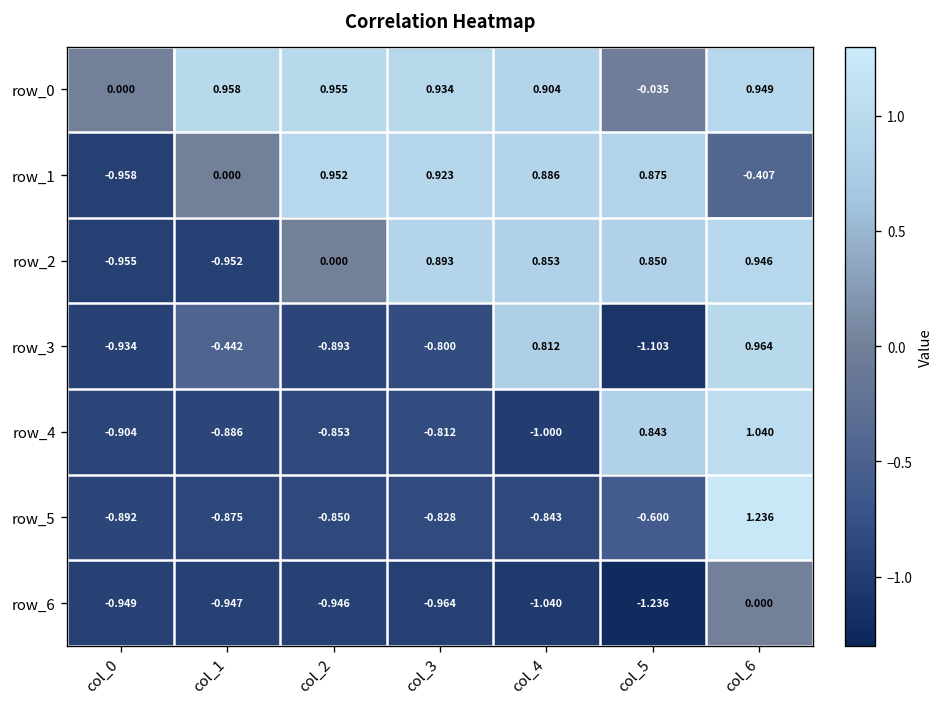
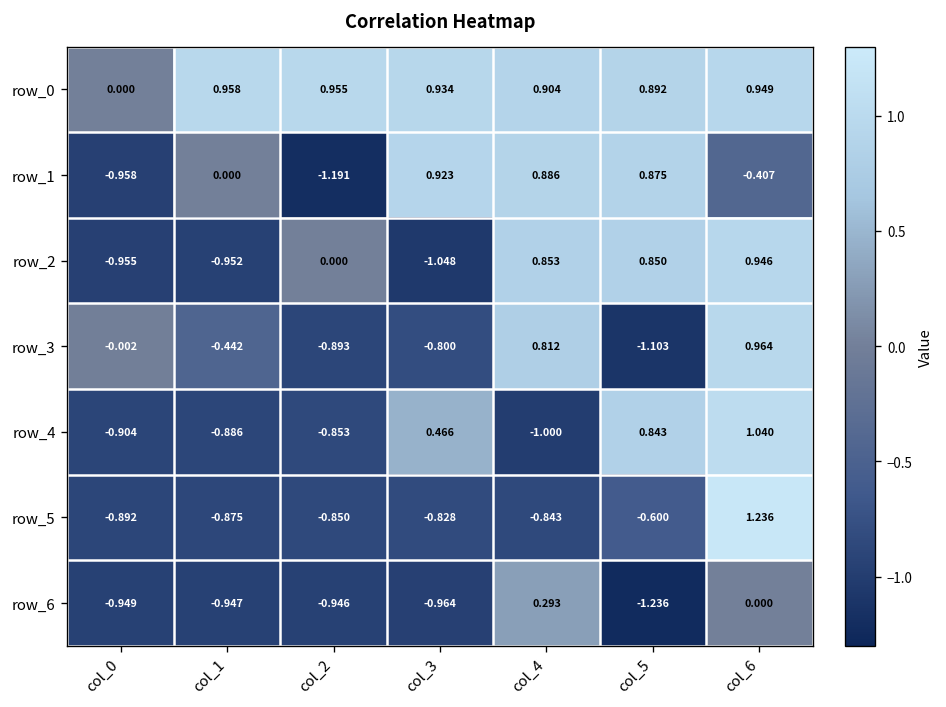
row_0, col_5: -0.035 -> 0.892
row_1, col_2: 0.952 -> -1.191
row_2, col_3: 0.893 -> -1.048
row_3, col_0: -0.934 -> -0.002
row_4, col_3: -0.812 -> 0.466
row_6, col_4: -1.040 -> 0.293
